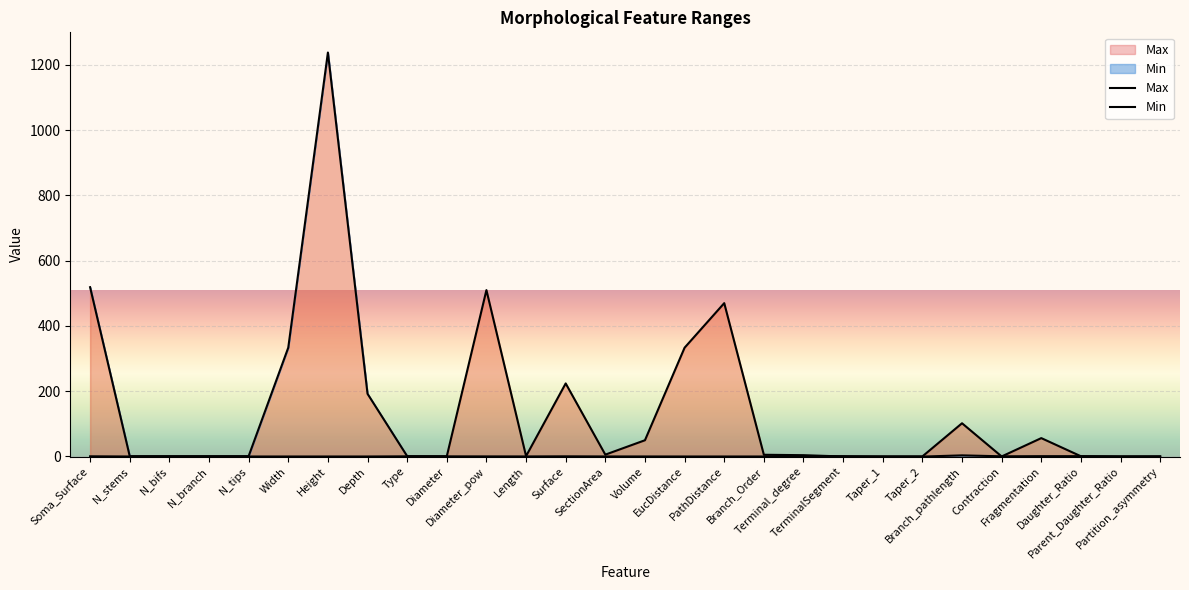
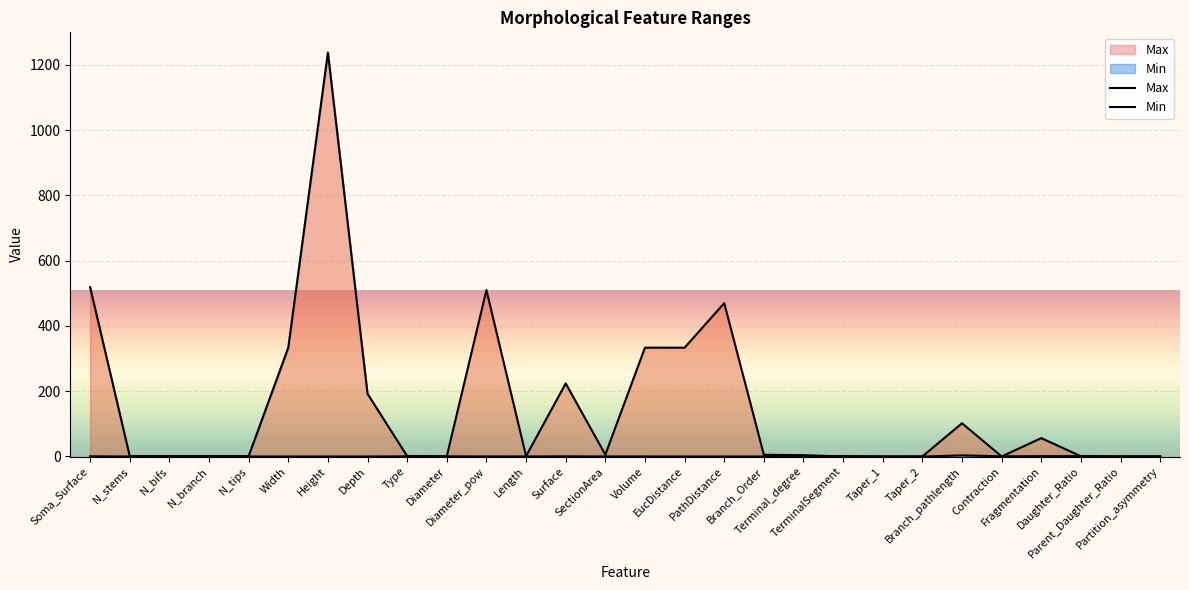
Max, Volume: 50 -> 330
